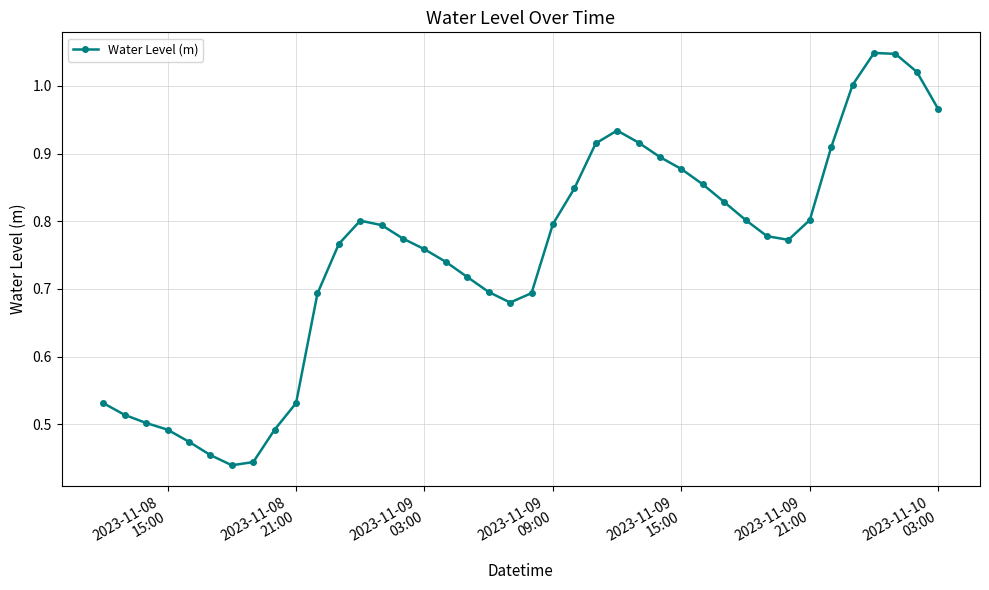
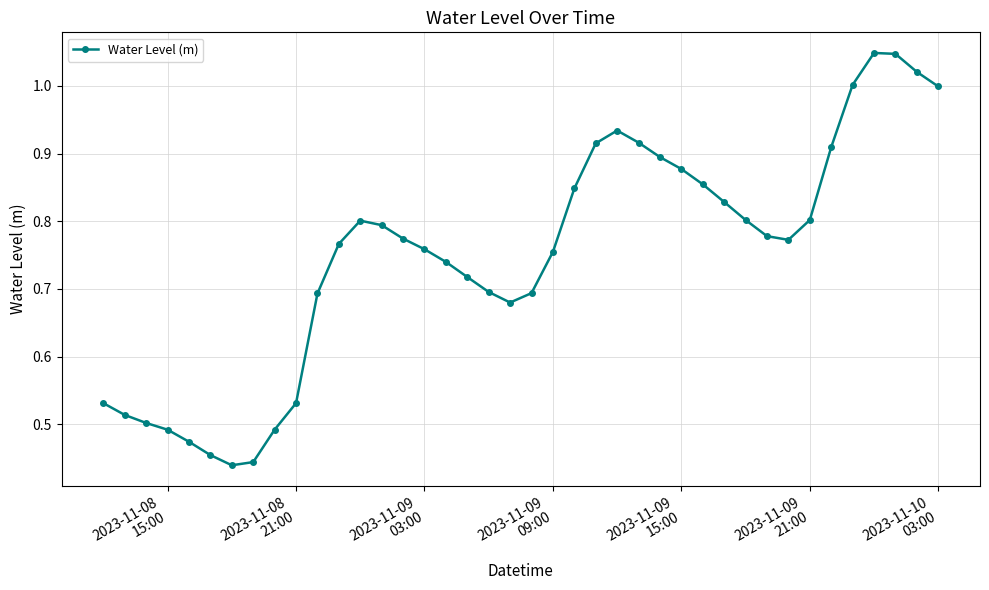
2023-11-09 09:00: 0.80 -> 0.75
2023-11-10 03:00: 0.97 -> 1.00
